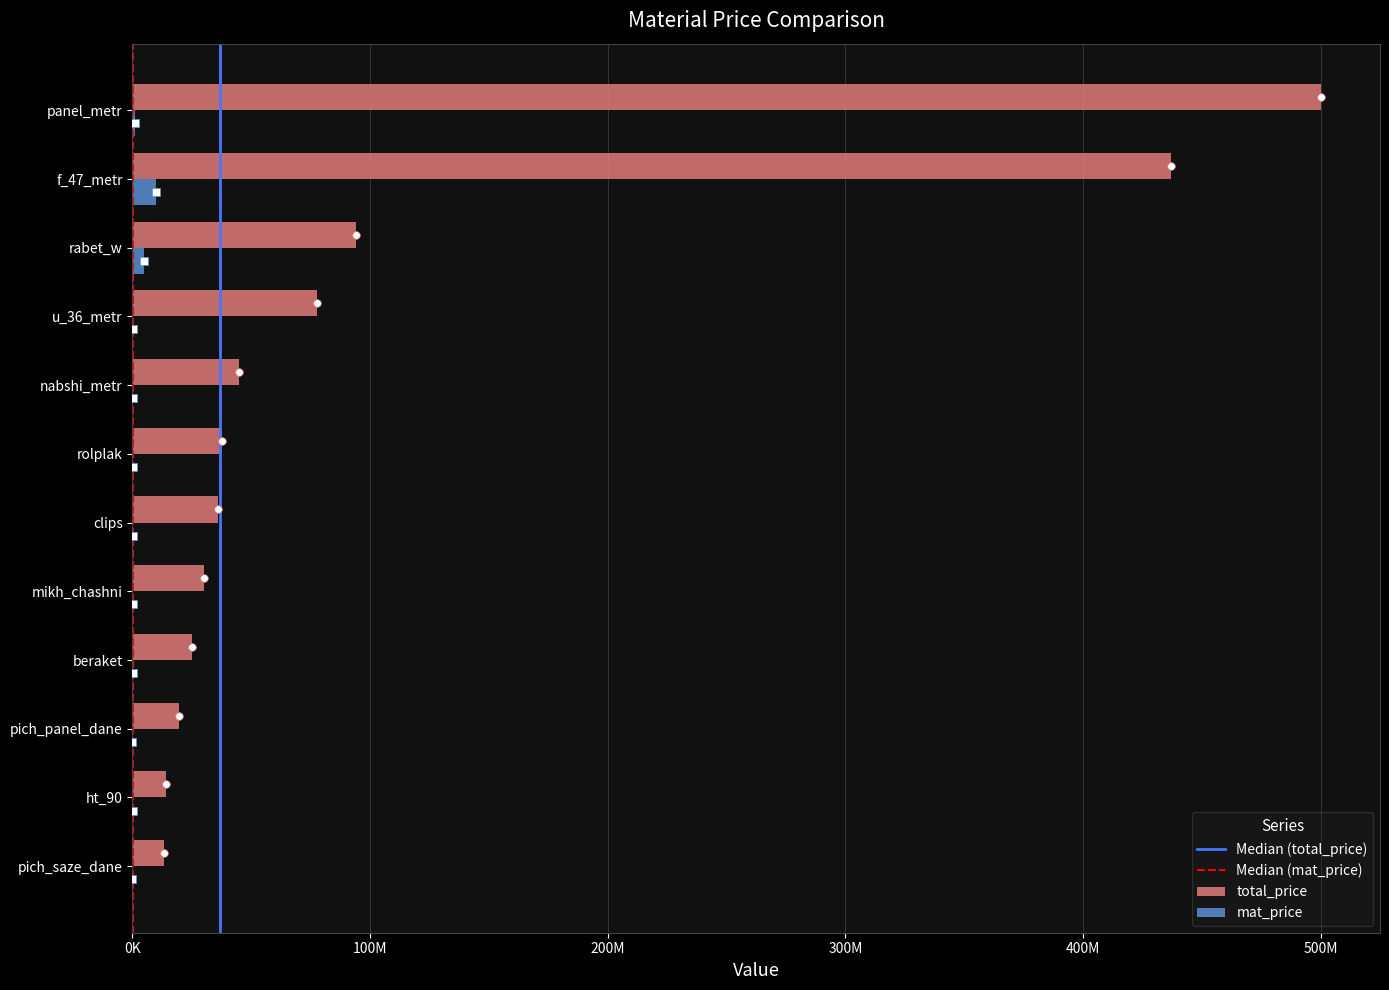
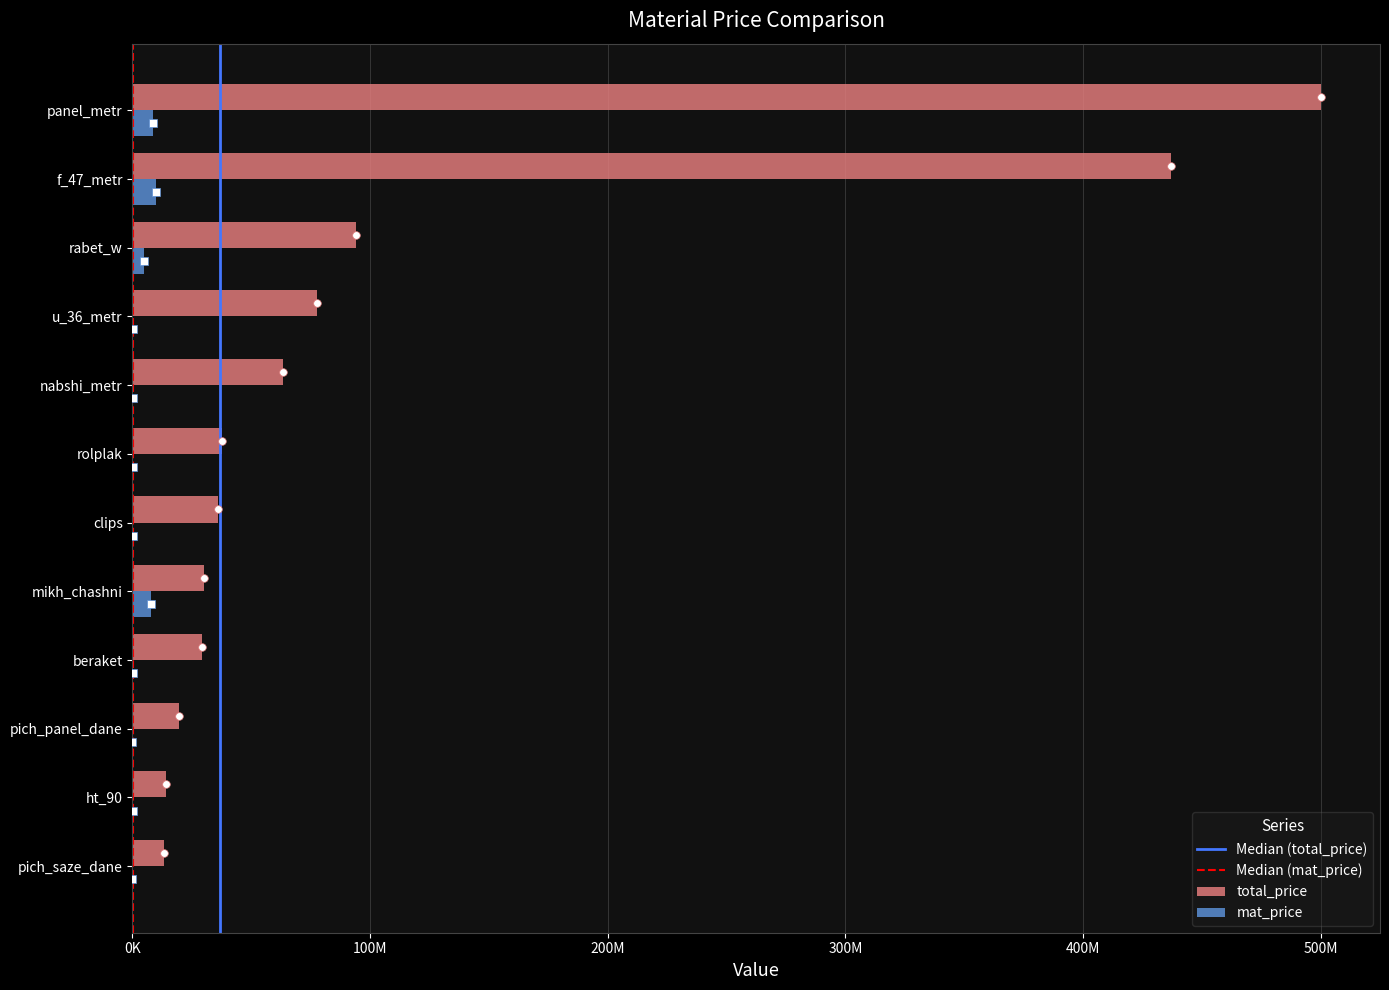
mat_price, panel_metr: 1000000 -> 9000000
total_price, nabshi_metr: 45000000 -> 63000000
mat_price, mikh_chashni: 0 -> 8000000
total_price, beraket: 25000000 -> 29000000
